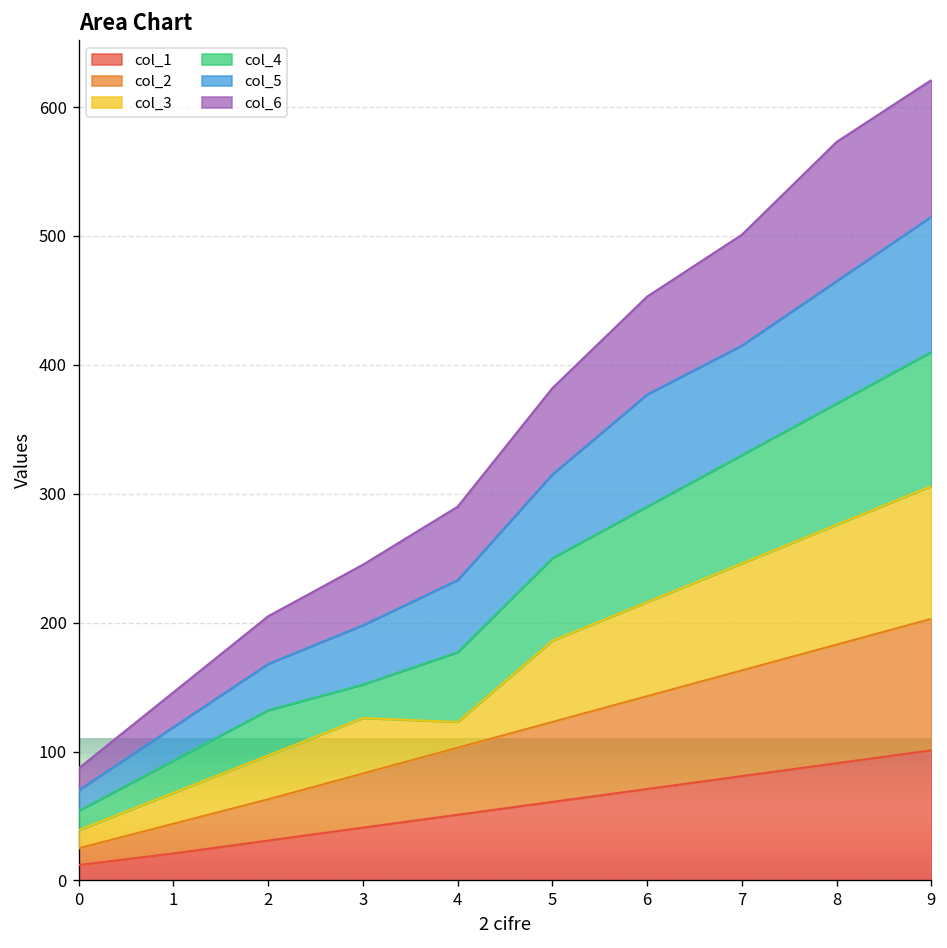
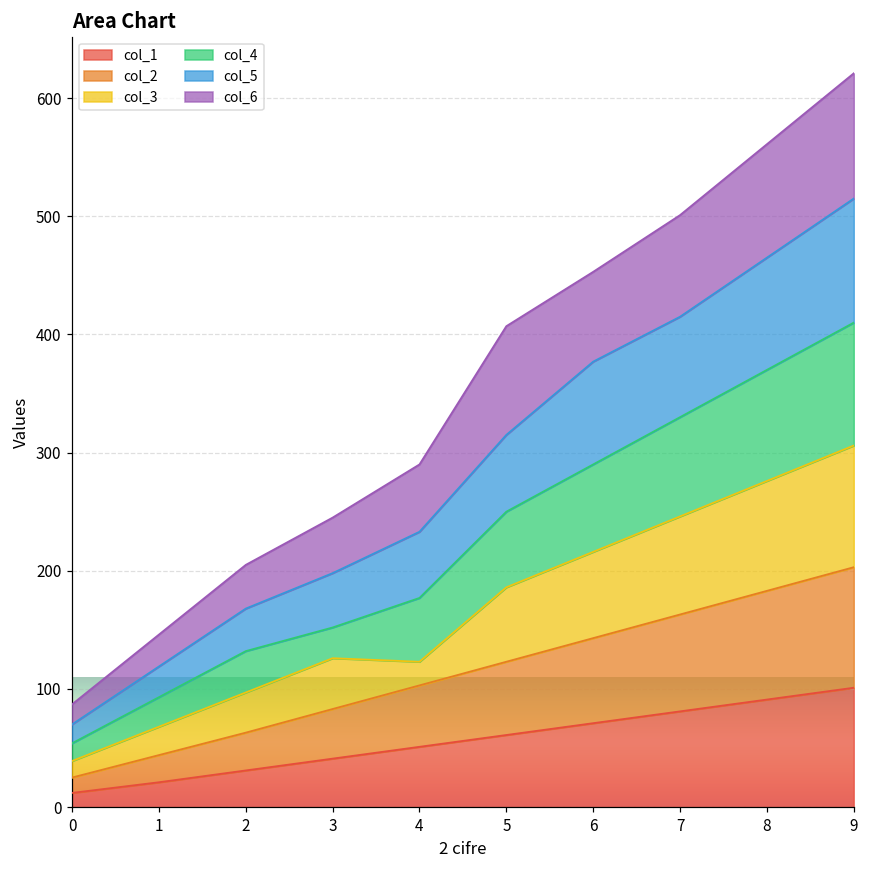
col_6, 5: 67 -> 92
col_6, 8: 108 -> 96
